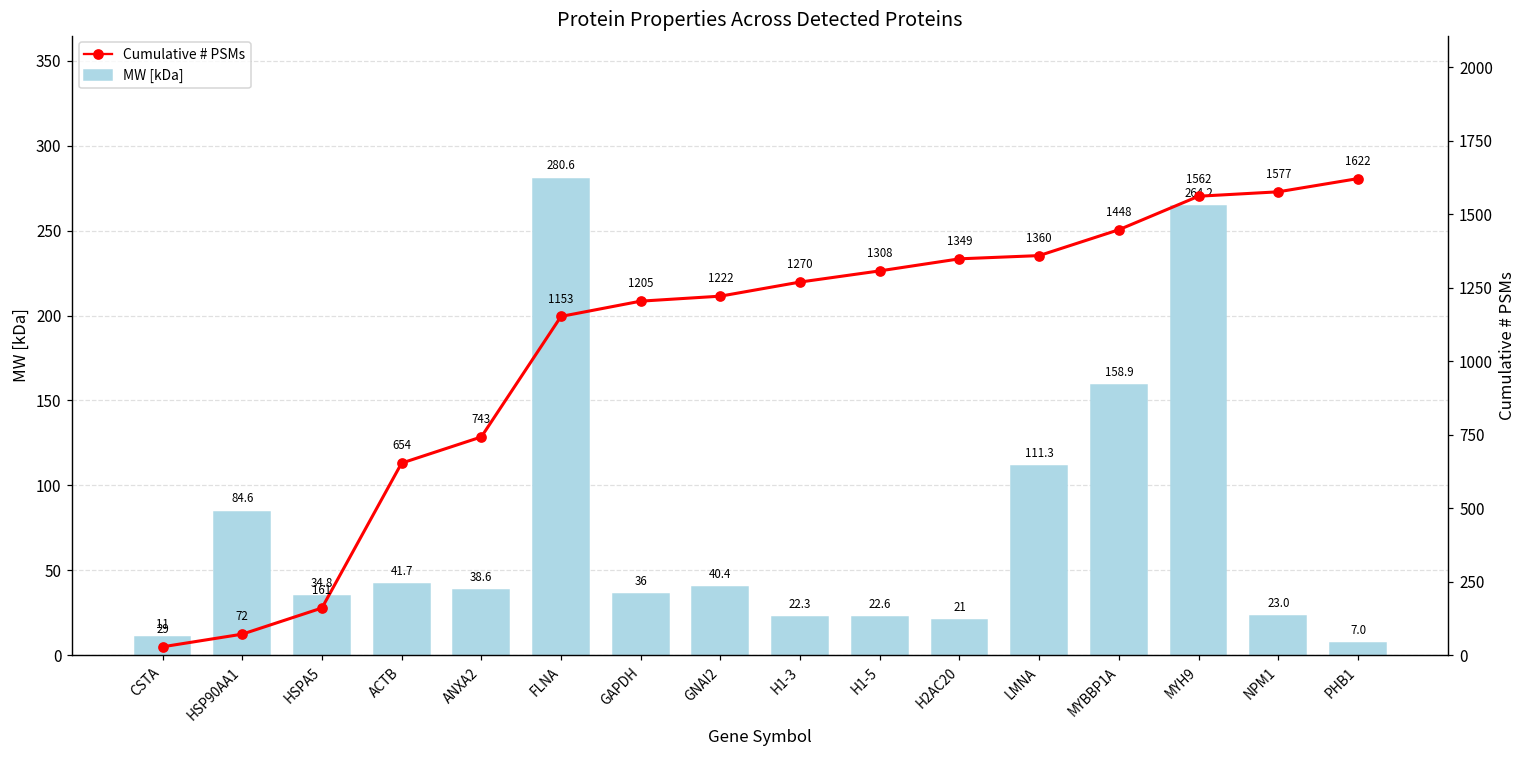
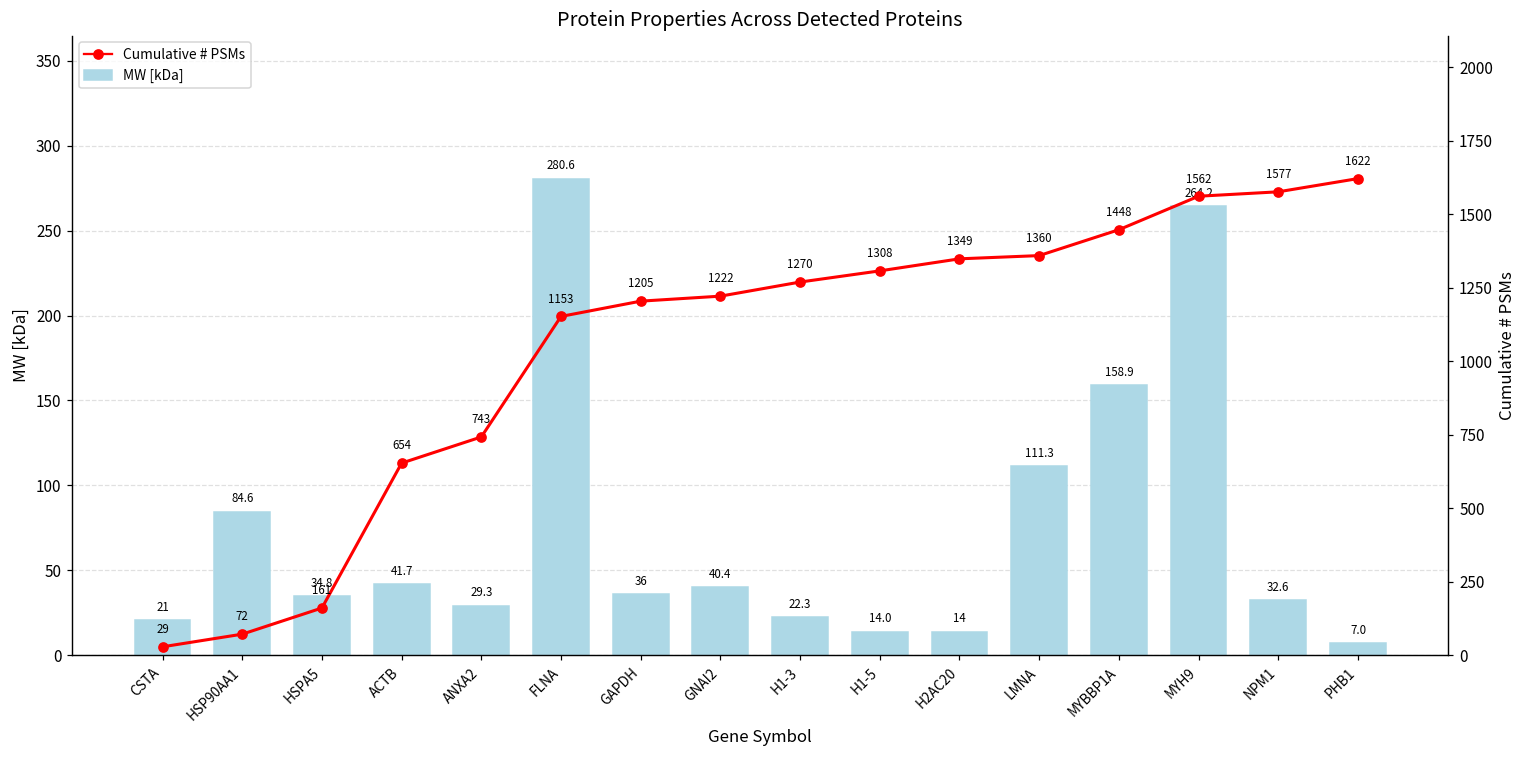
MW [kDa], CSTA: 11 -> 21
MW [kDa], ANXA2: 38.6 -> 29.3
MW [kDa], H1-5: 22.6 -> 14.0
MW [kDa], H2AC20: 21 -> 14
MW [kDa], NPM1: 23.0 -> 32.6
